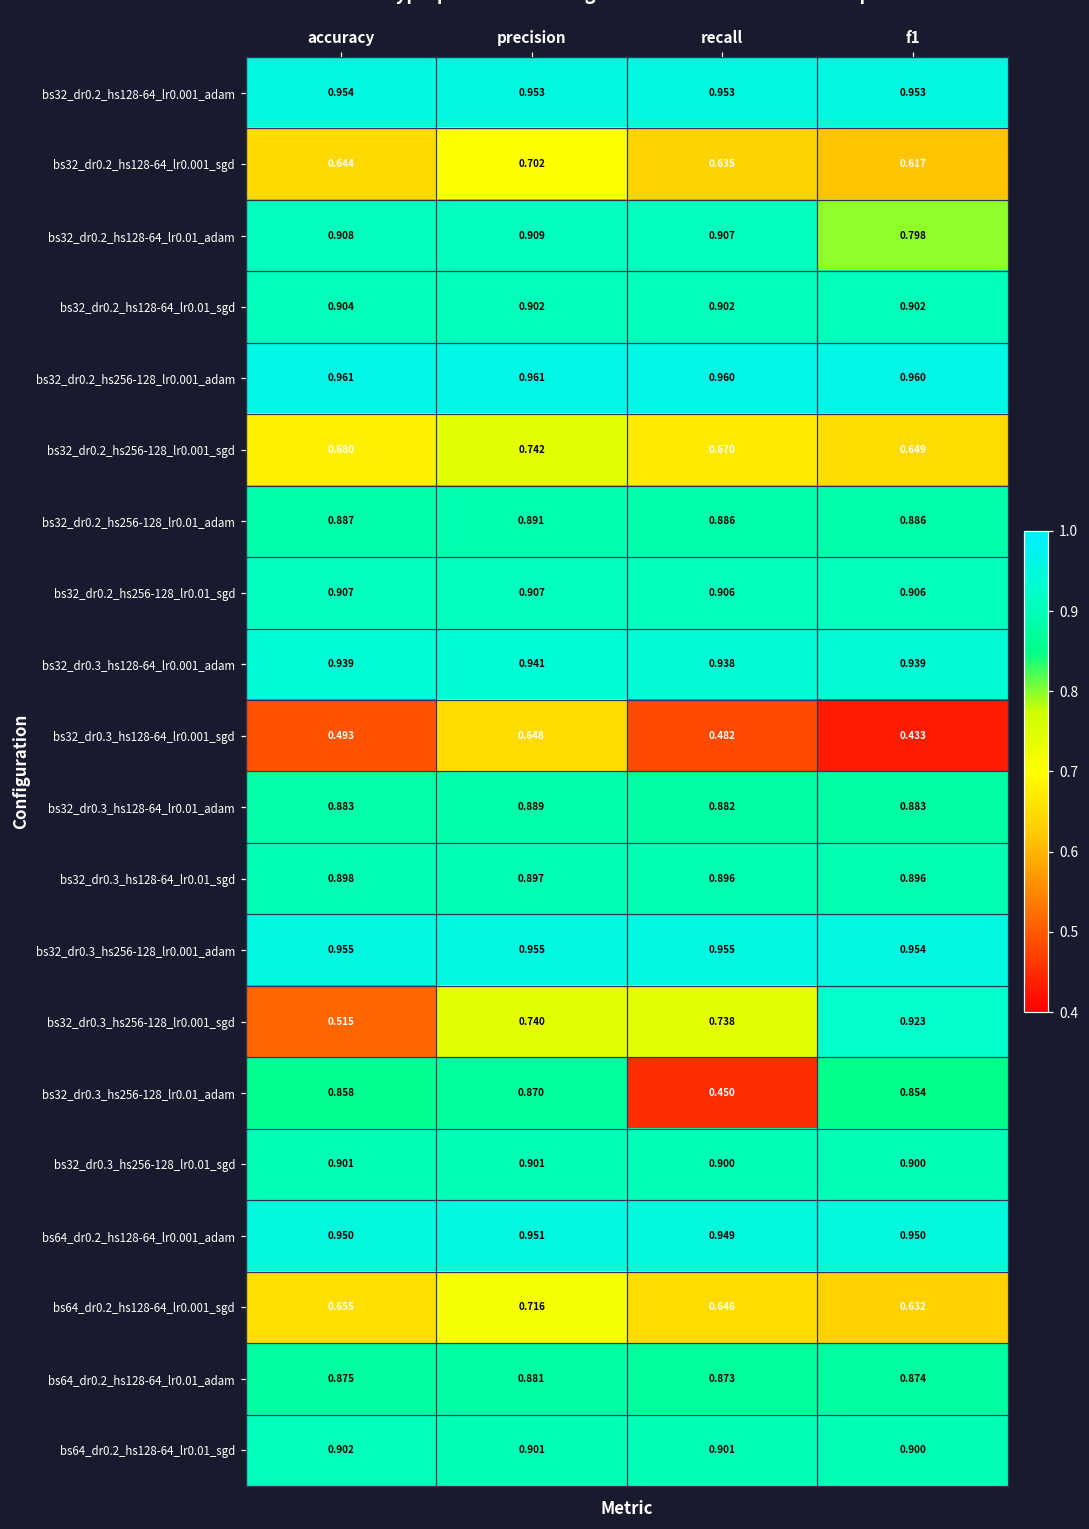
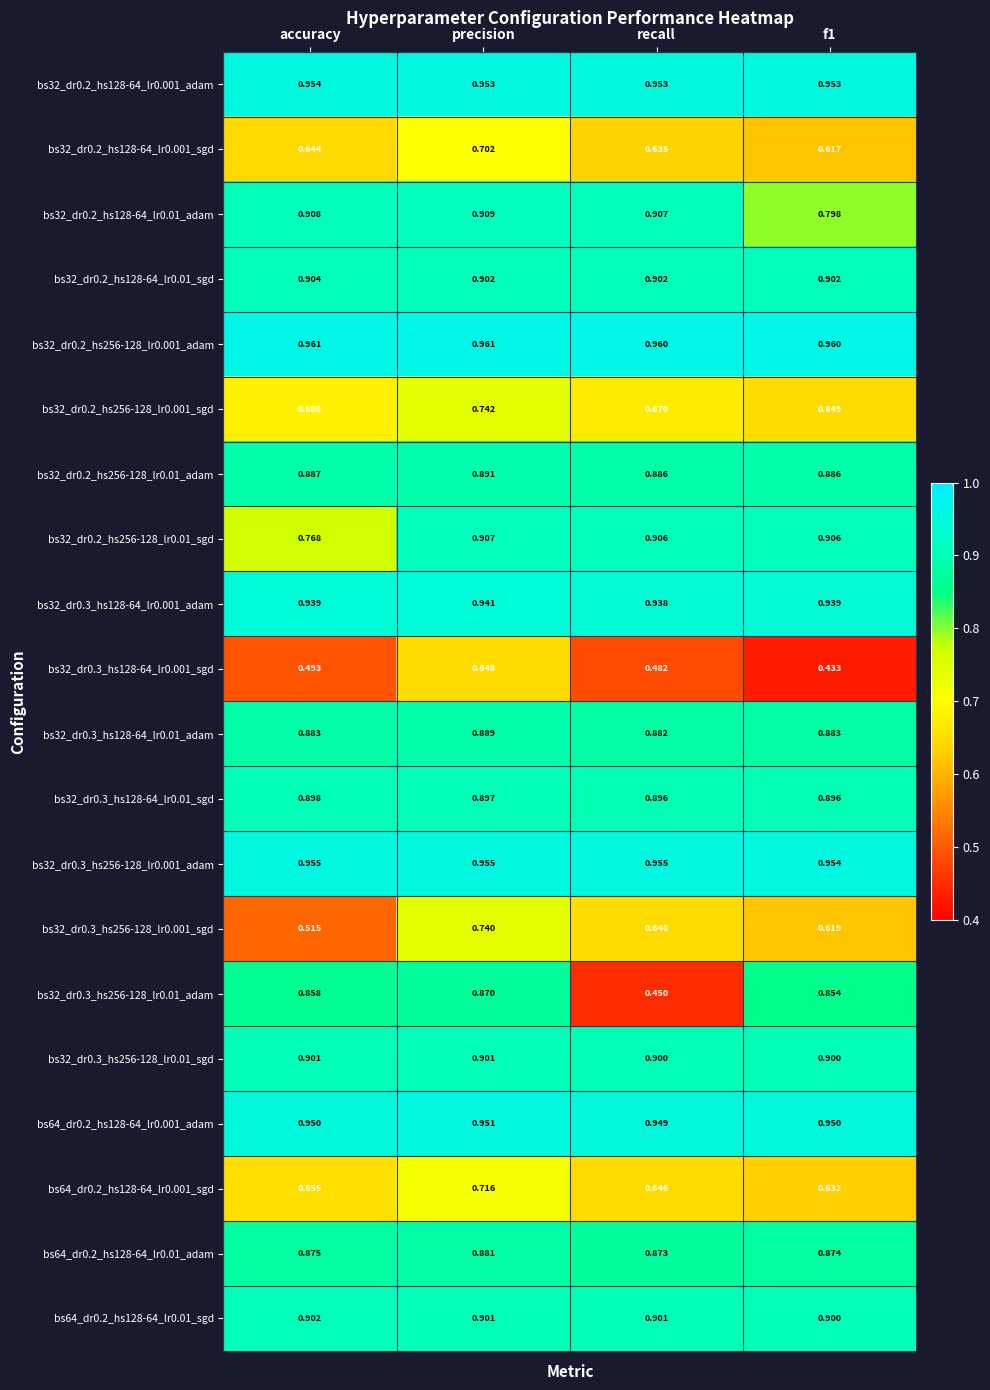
bs32_dr0.2_hs256-128_lr0.01_sgd, accuracy: 0.907 -> 0.768
bs32_dr0.3_hs256-128_lr0.001_sgd, recall: 0.738 -> 0.648
bs32_dr0.3_hs256-128_lr0.001_sgd, f1: 0.923 -> 0.619
